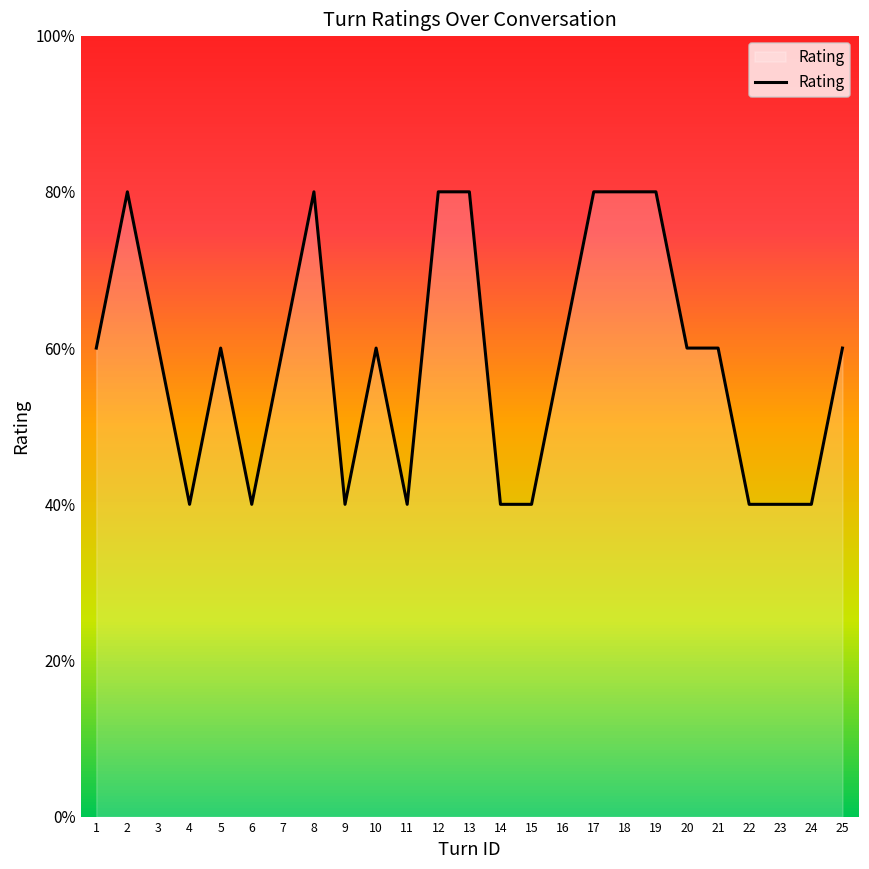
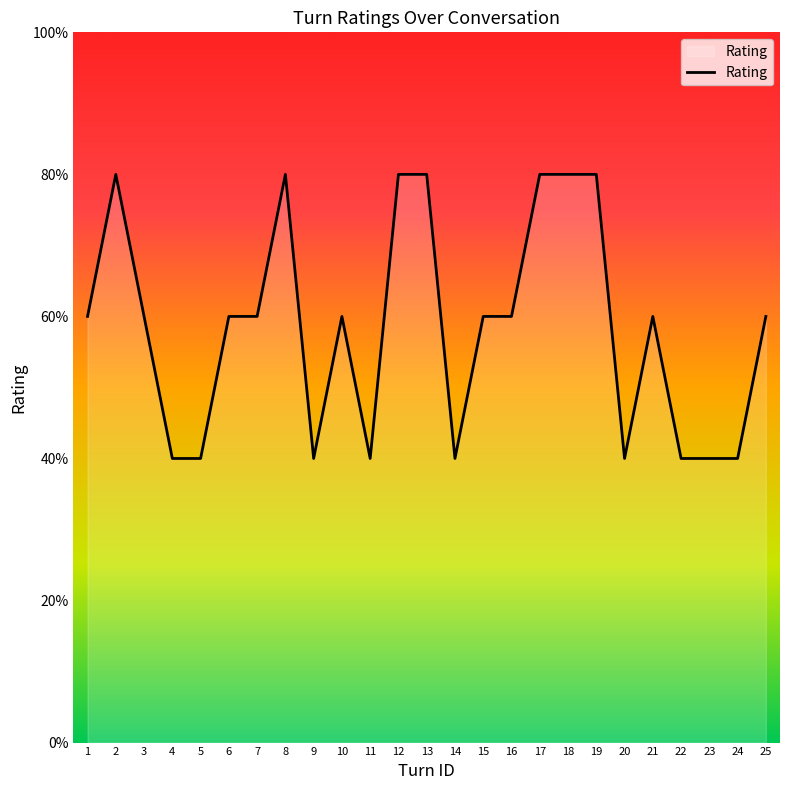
5: 60% -> 40%
6: 40% -> 60%
15: 40% -> 60%
20: 60% -> 40%
